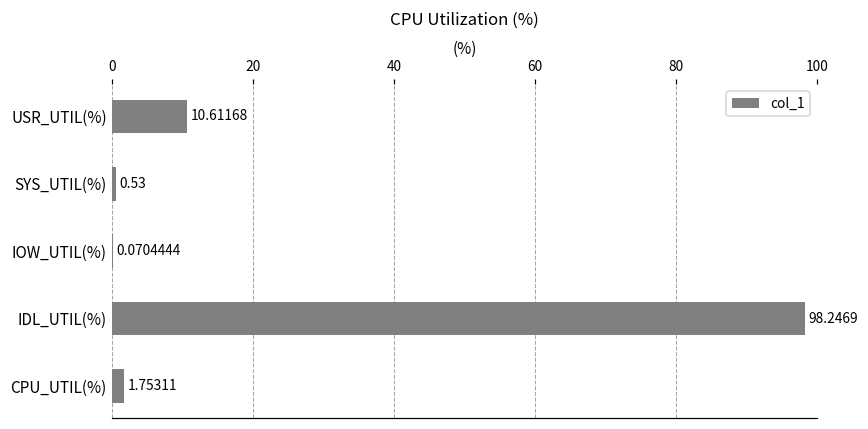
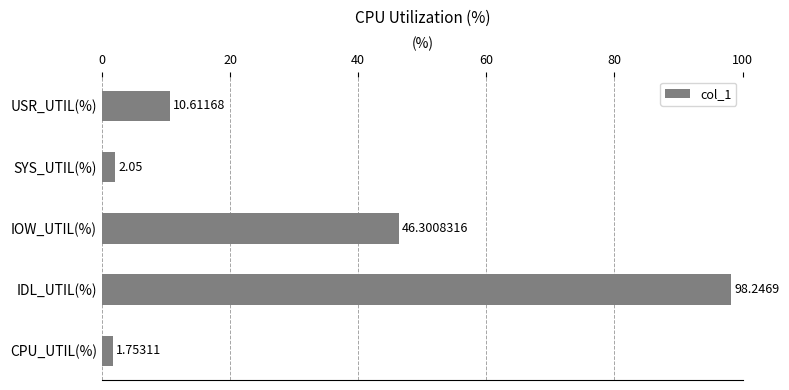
SYS_UTIL(%): 0.53 -> 2.05
IOW_UTIL(%): 0.0704444 -> 46.3008316
